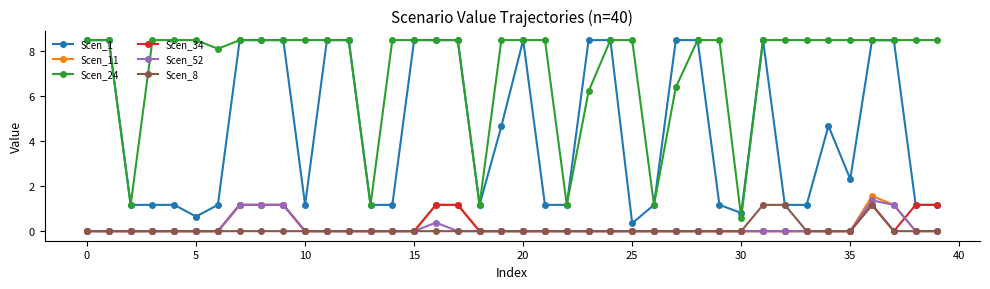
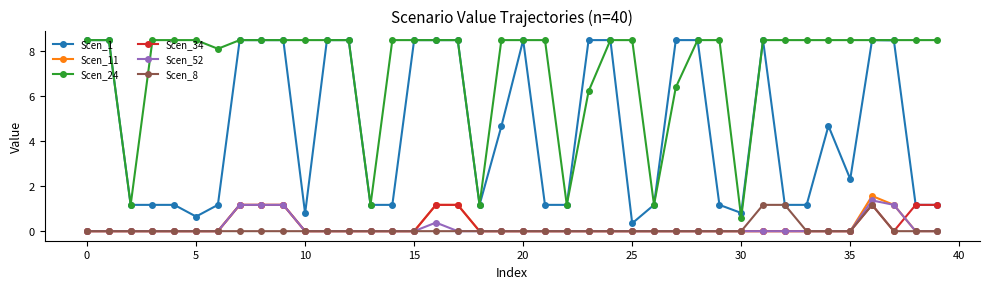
Scen_1, 10: 1.2 -> 0.8
